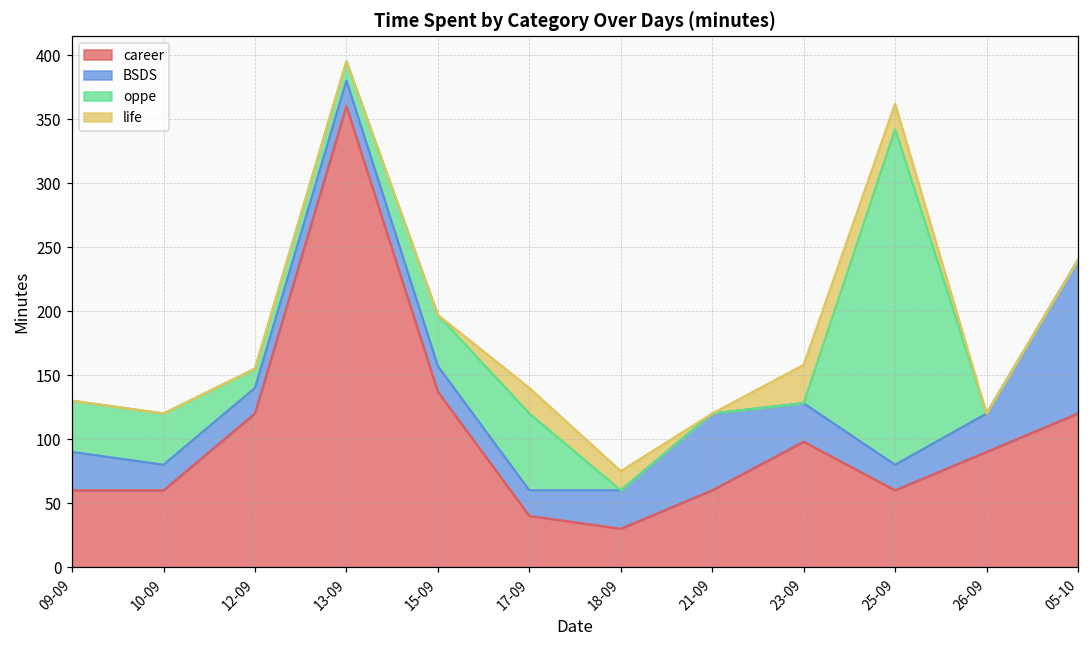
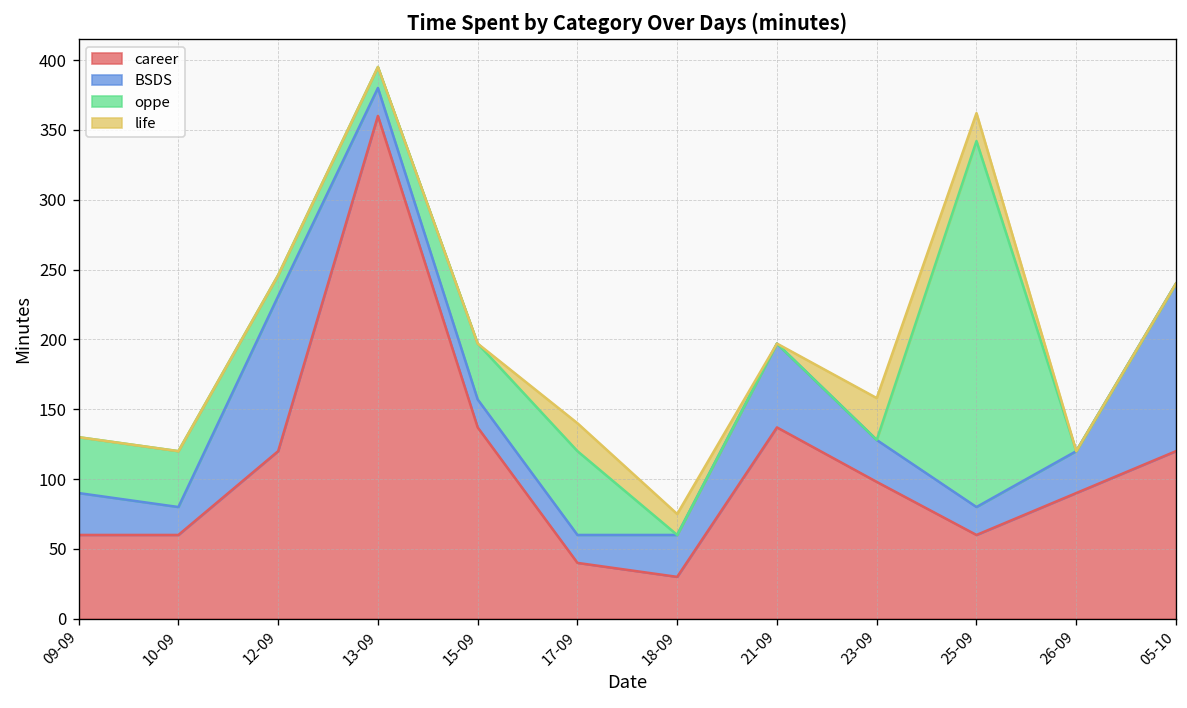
BSDS, 12-09: 20 -> 111
career, 21-09: 60 -> 137
